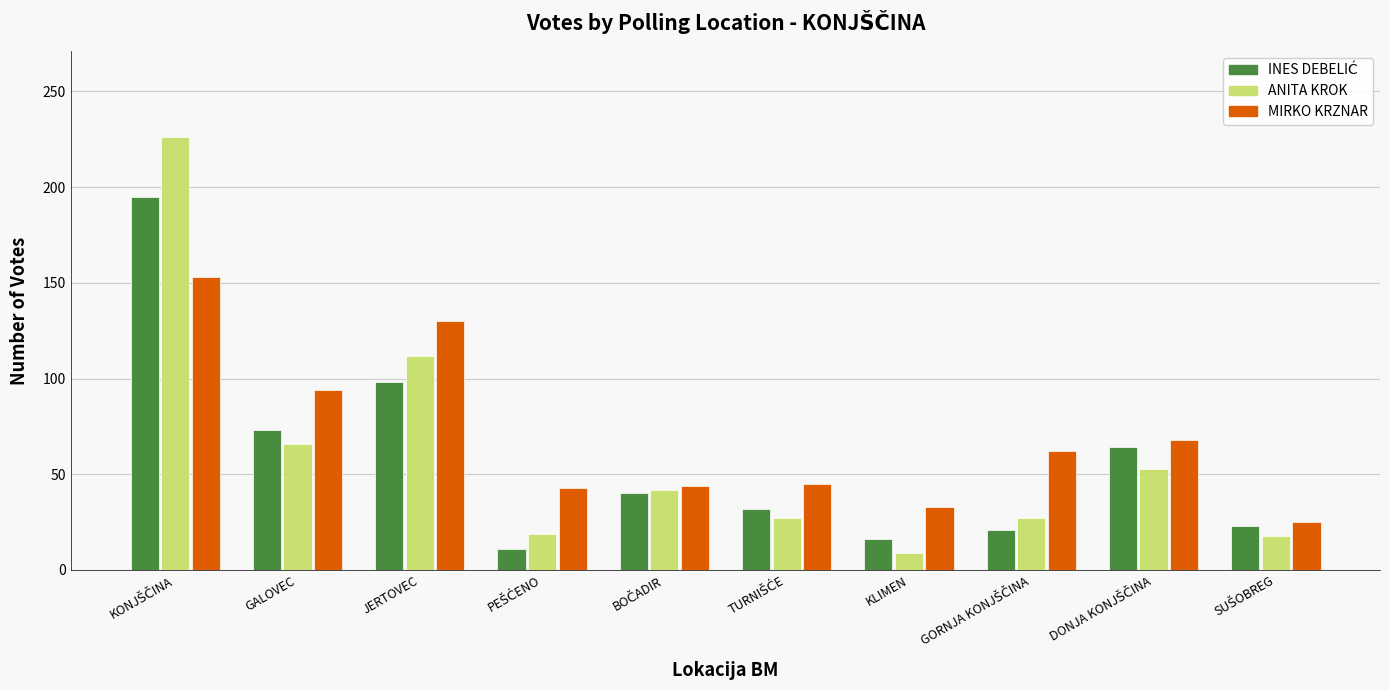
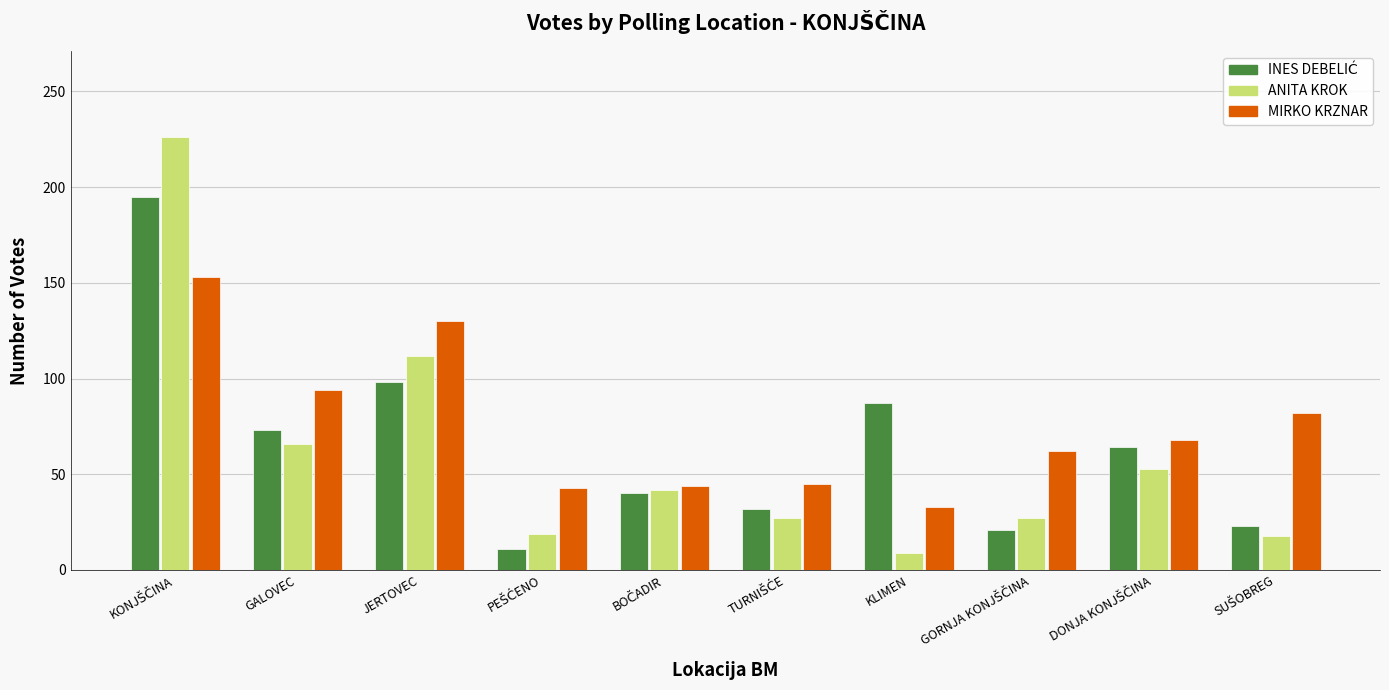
INES DEBELIĆ, KLIMEN: 16 -> 87
MIRKO KRZNAR, SUŠOBREG: 25 -> 82
